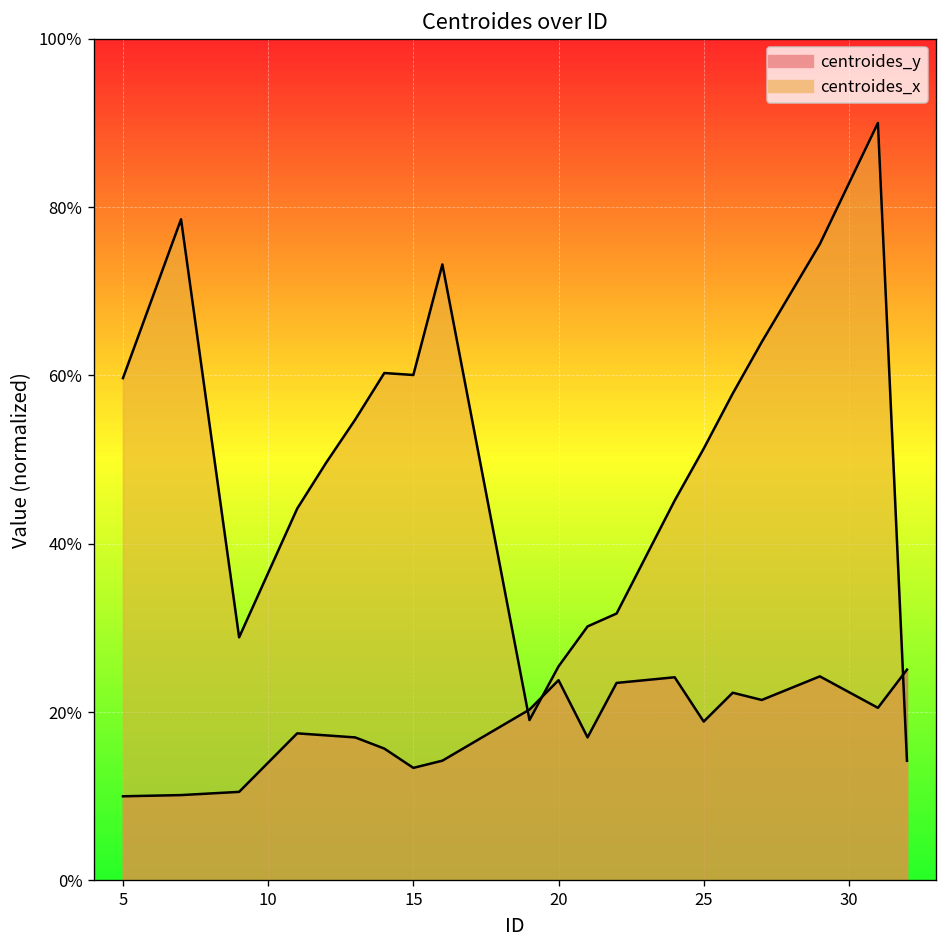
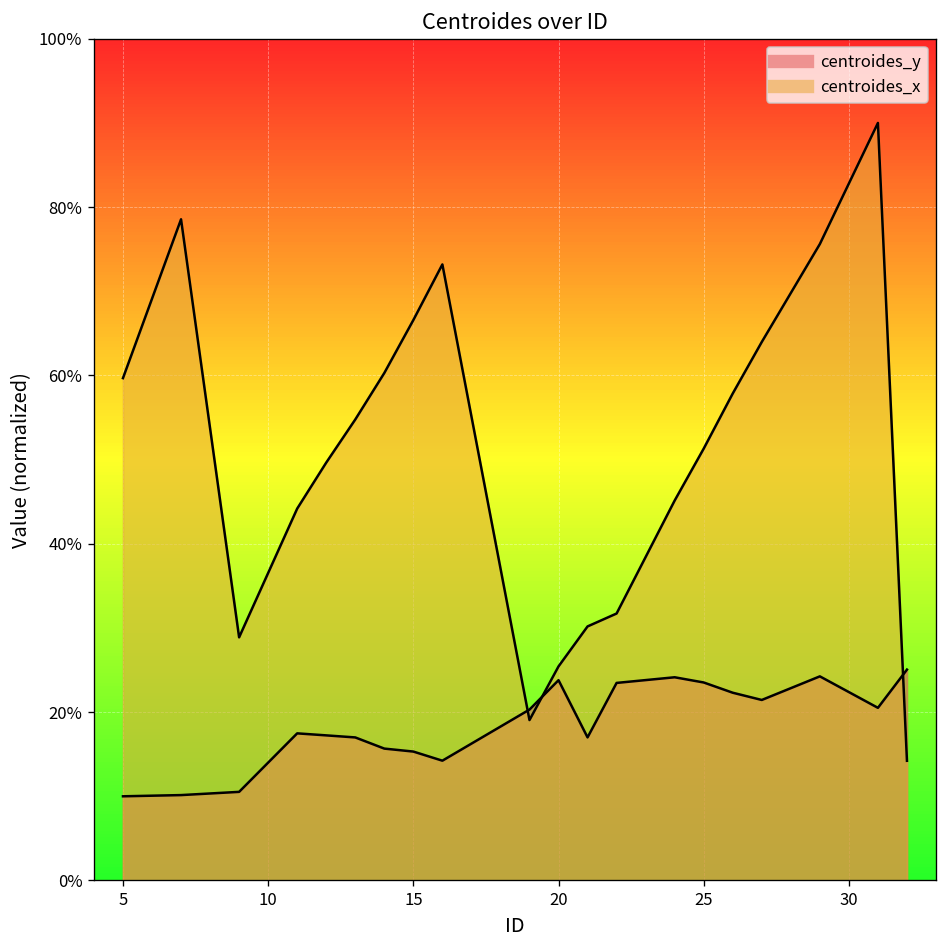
centroides_y, 15: 13% -> 15%
centroides_x, 15: 60% -> 67%
centroides_y, 25: 19% -> 24%
